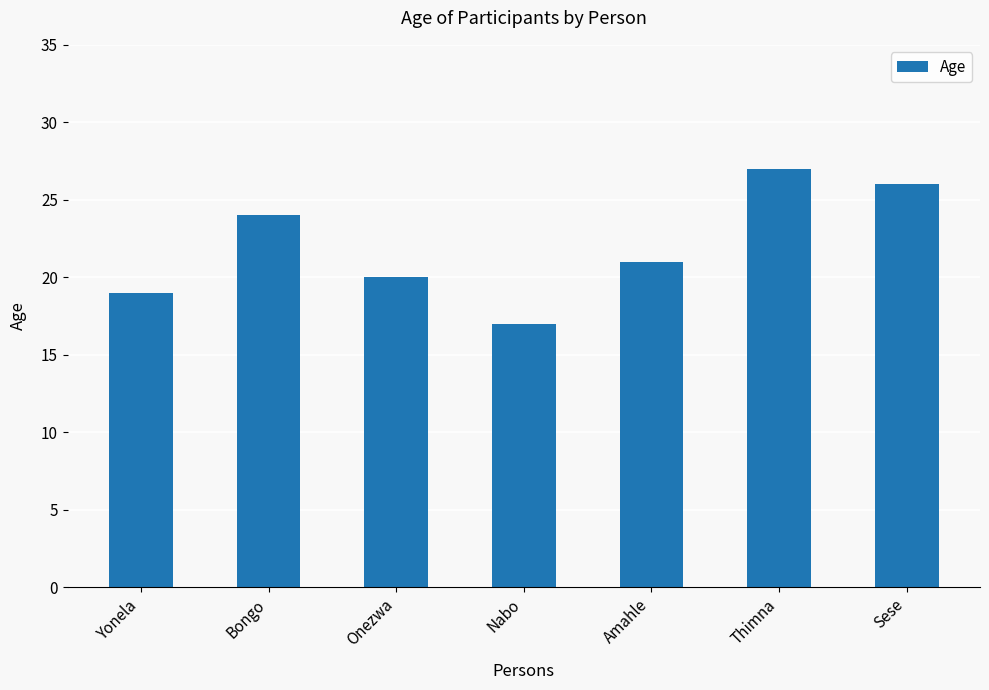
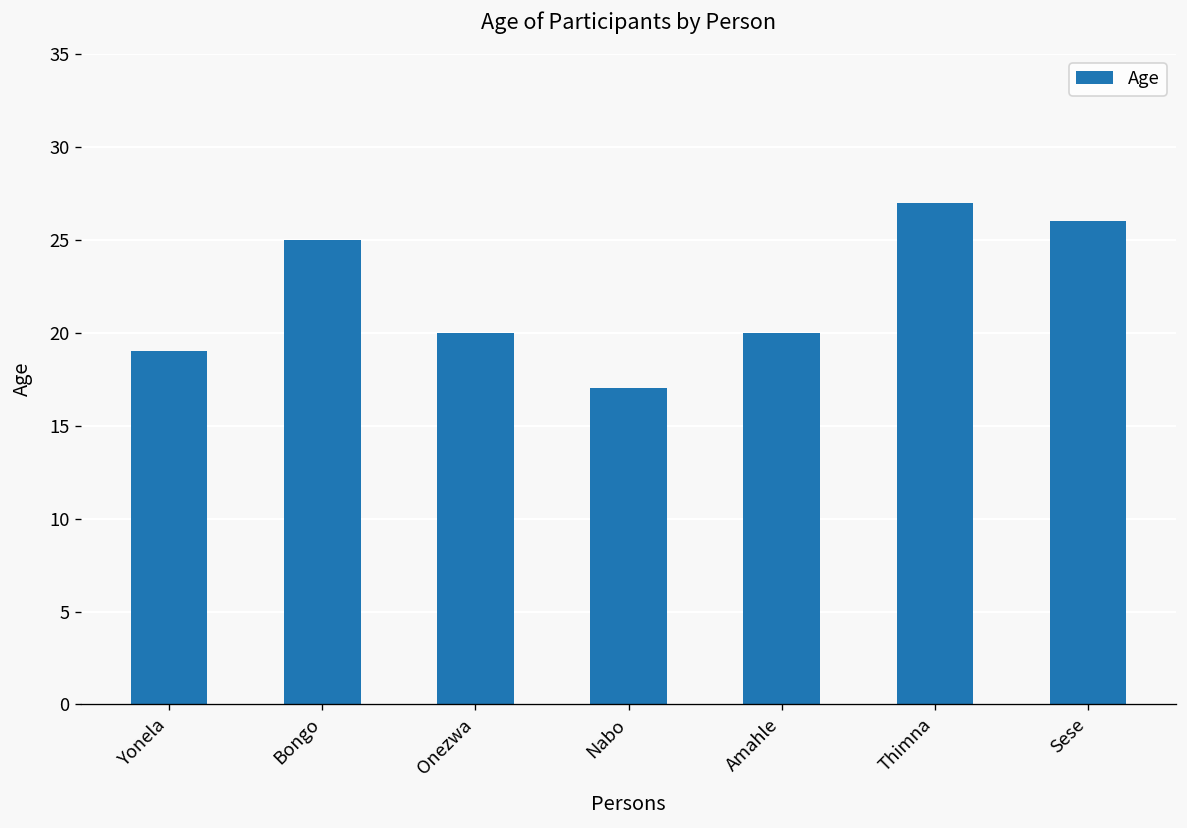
Bongo: 24 -> 25
Amahle: 21 -> 20
